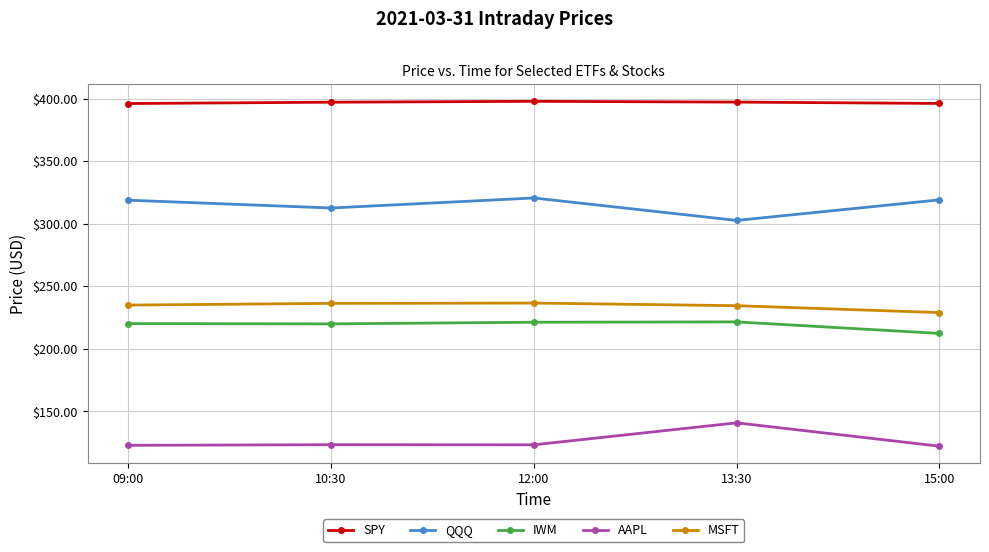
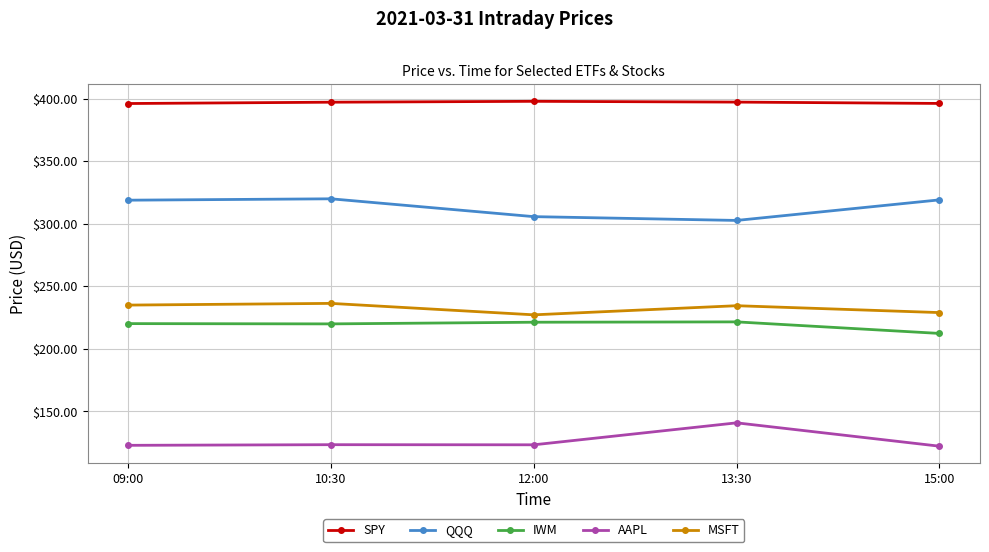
QQQ, 10:30: $313 -> $320
QQQ, 12:00: $321 -> $306
MSFT, 12:00: $237 -> $227
